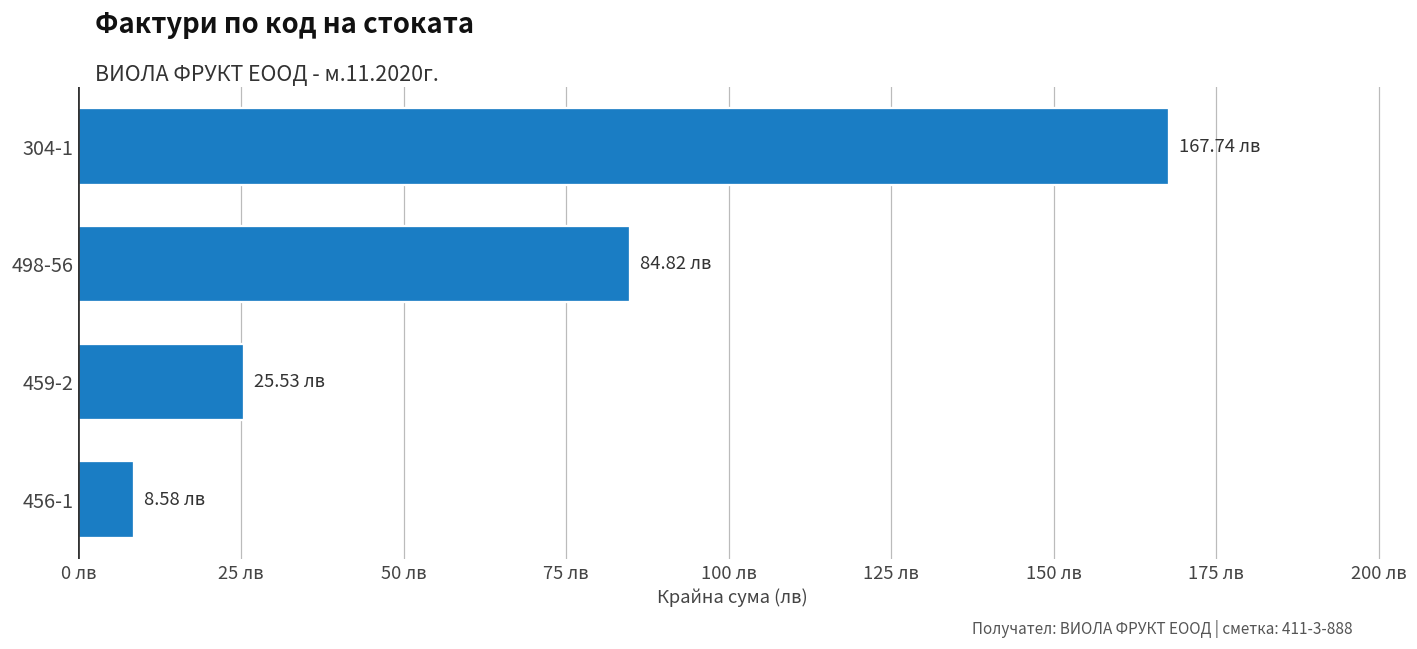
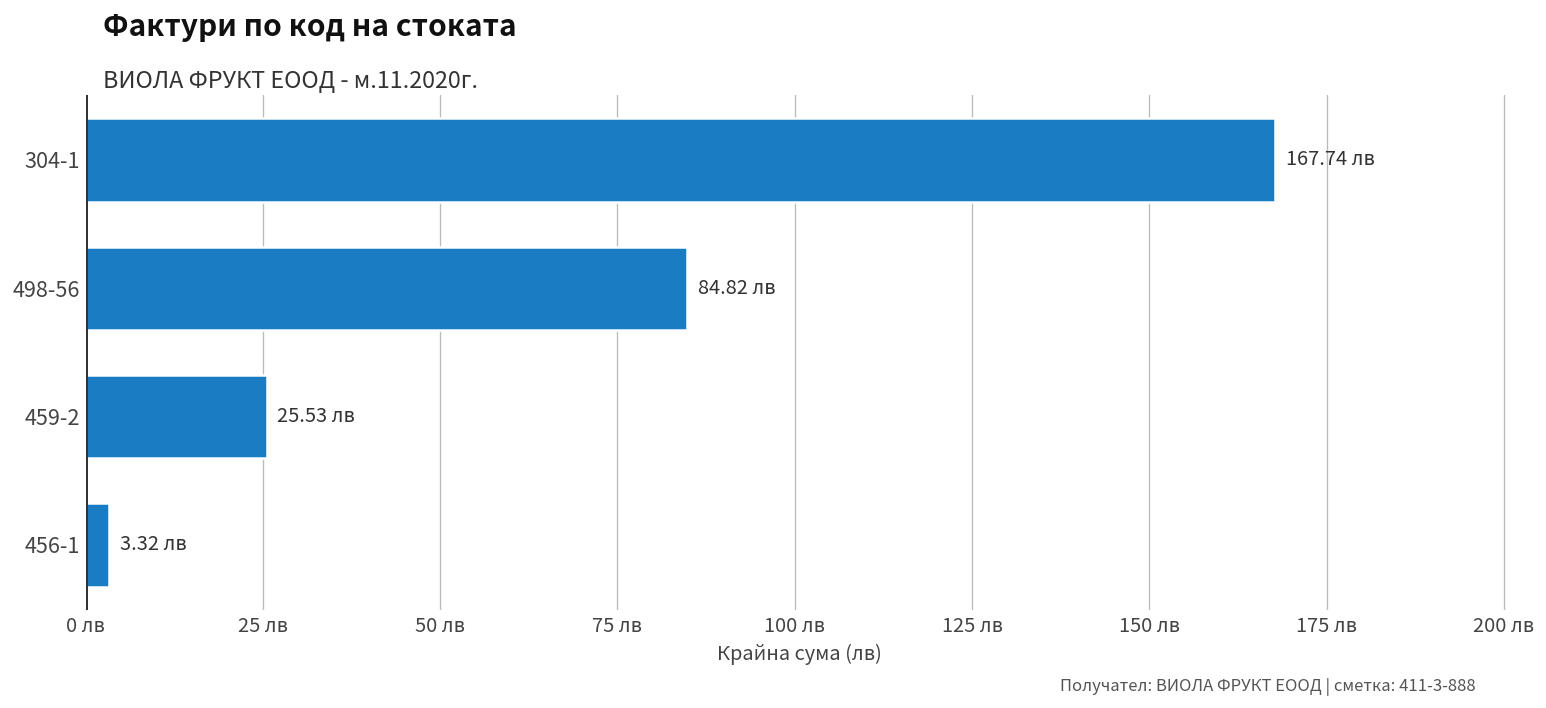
456-1: 8.58 -> 3.32
